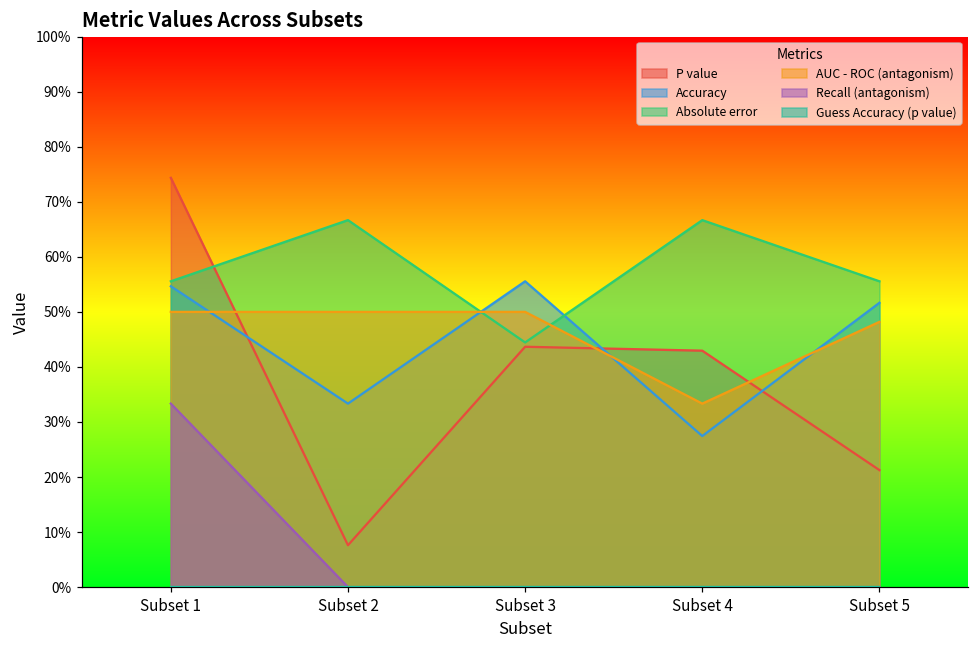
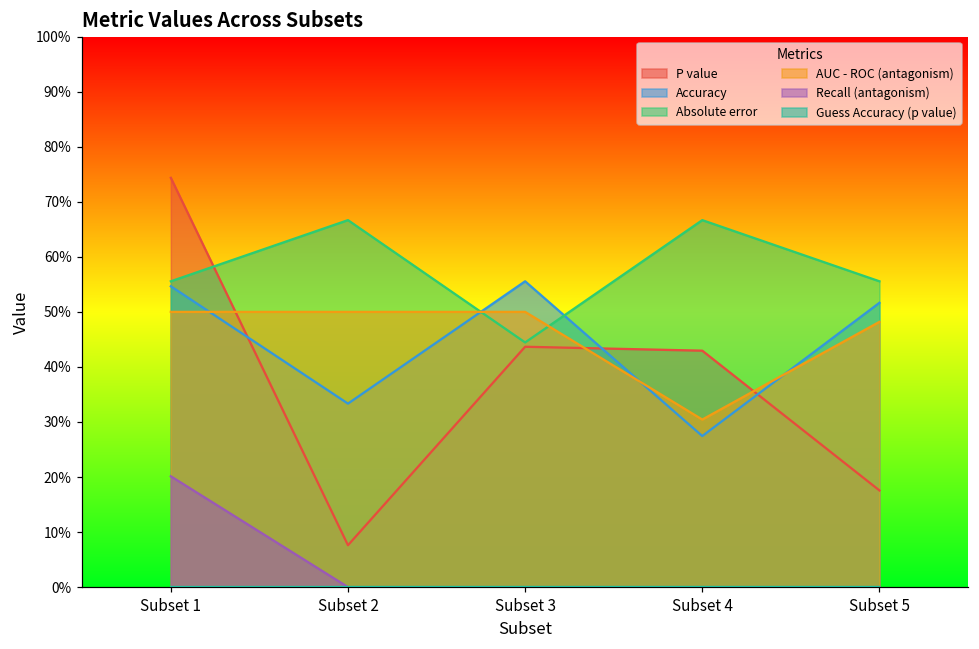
Recall (antagonism), Subset 1: 33% -> 20%
AUC - ROC (antagonism), Subset 4: 33% -> 30%
P value, Subset 5: 21% -> 18%
